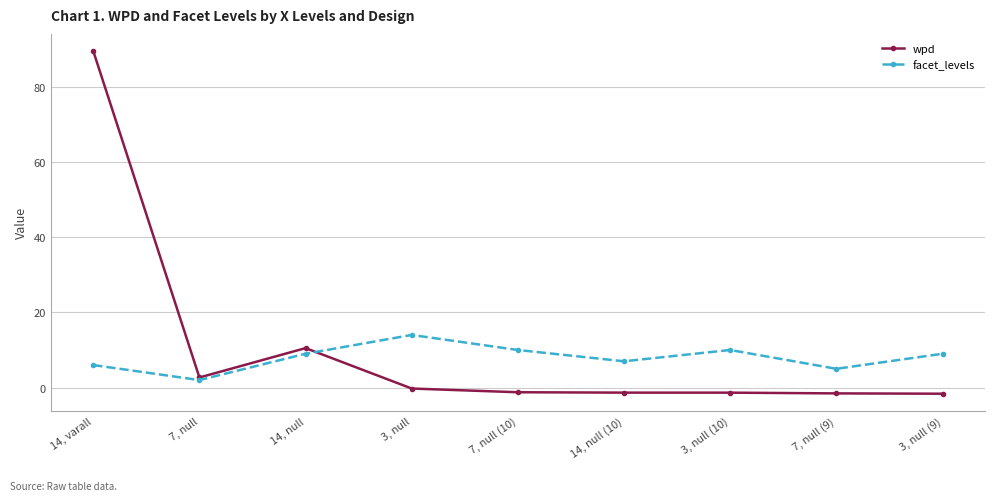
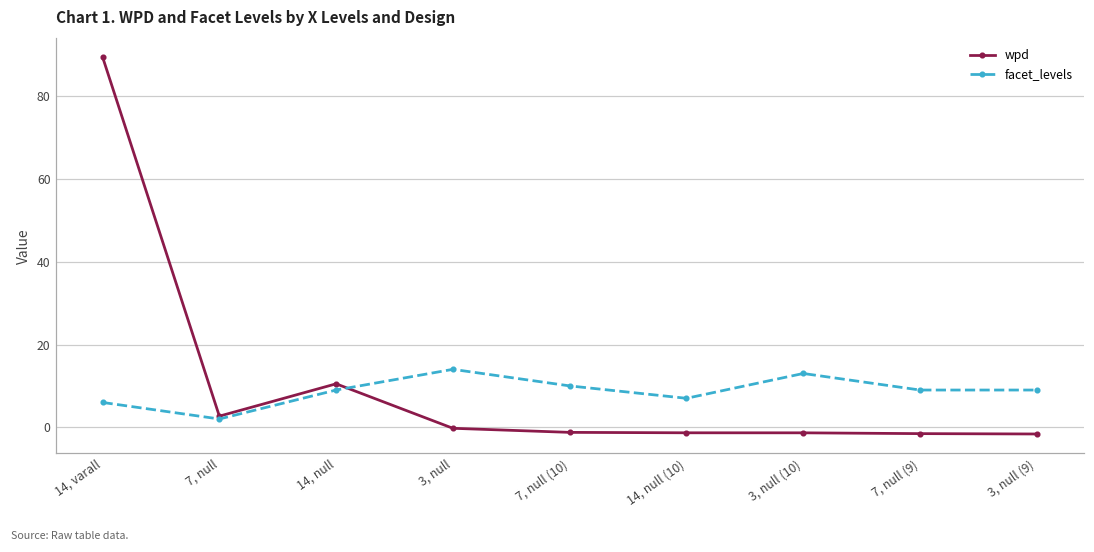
facet_levels, 3, null (10): 10 -> 13
facet_levels, 7, null (9): 5 -> 9
